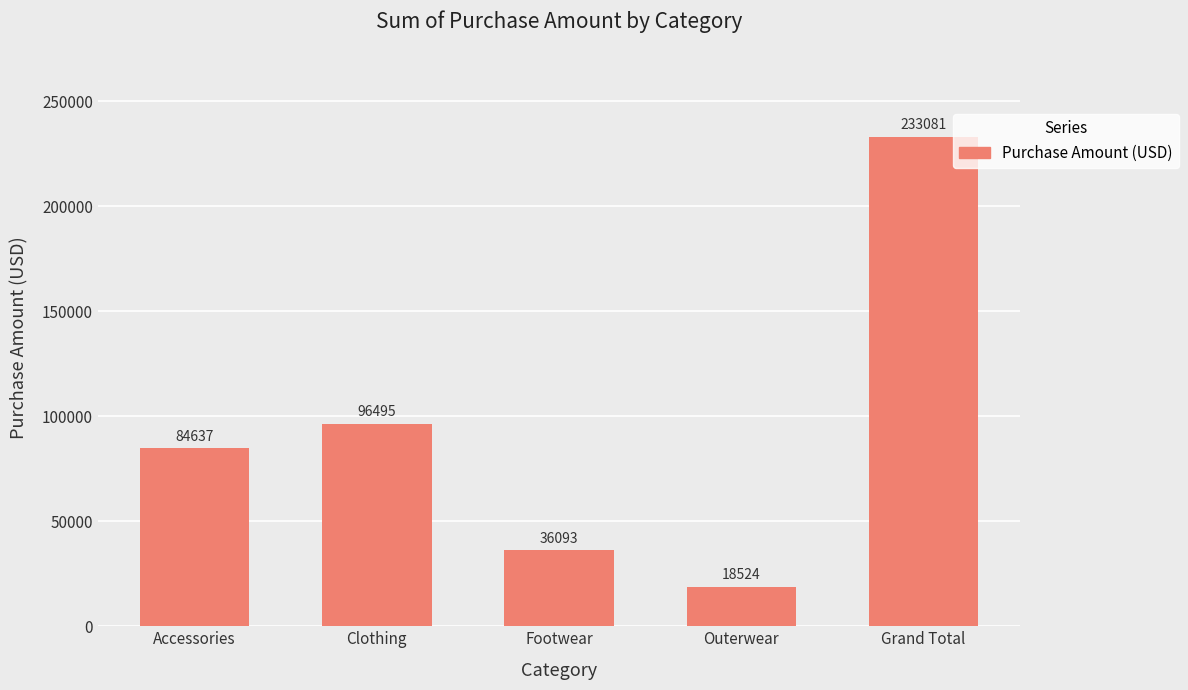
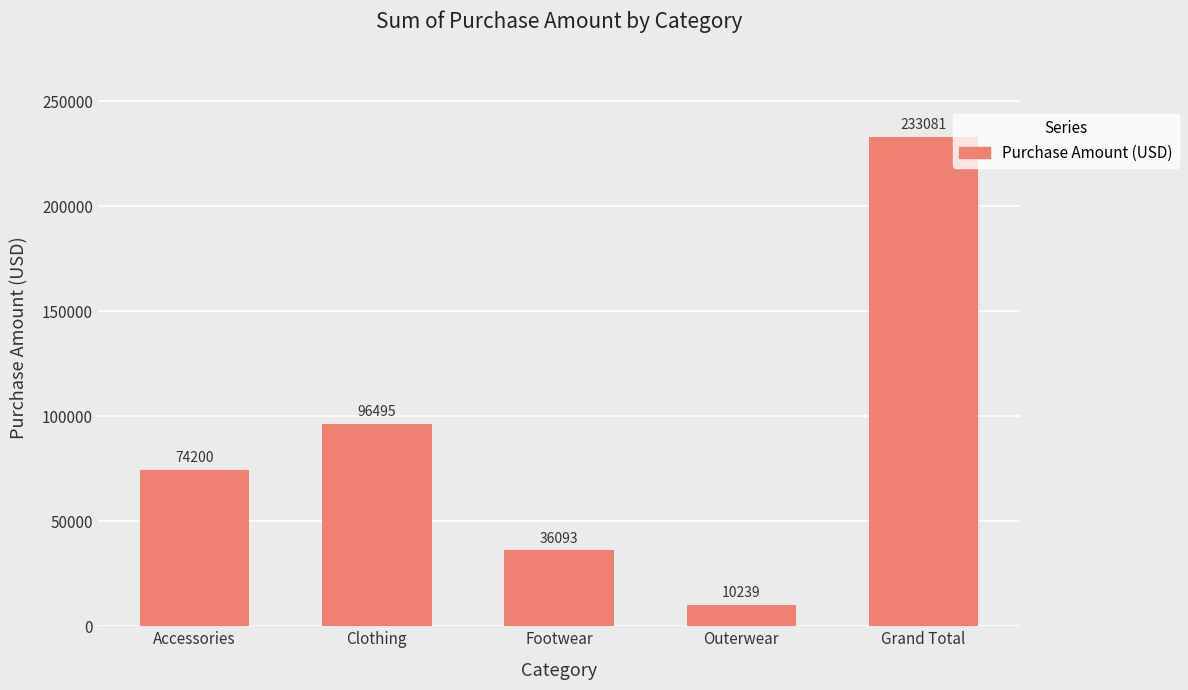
Accessories: 84637 -> 74200
Outerwear: 18524 -> 10239
